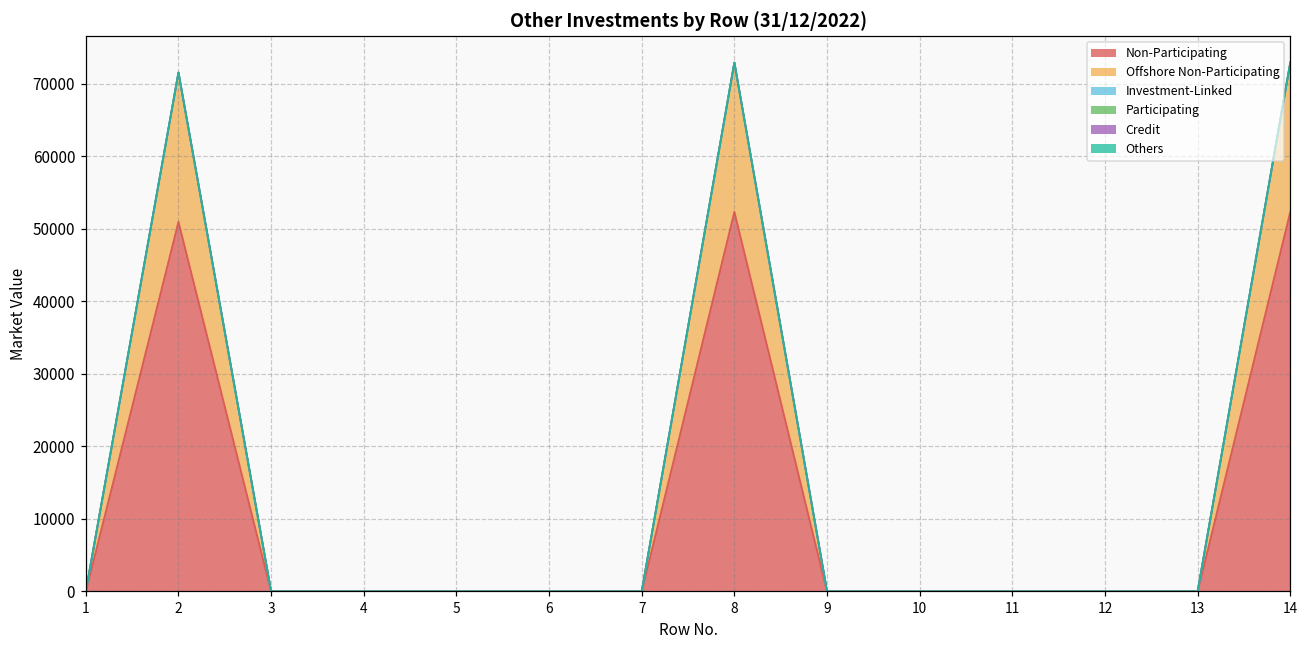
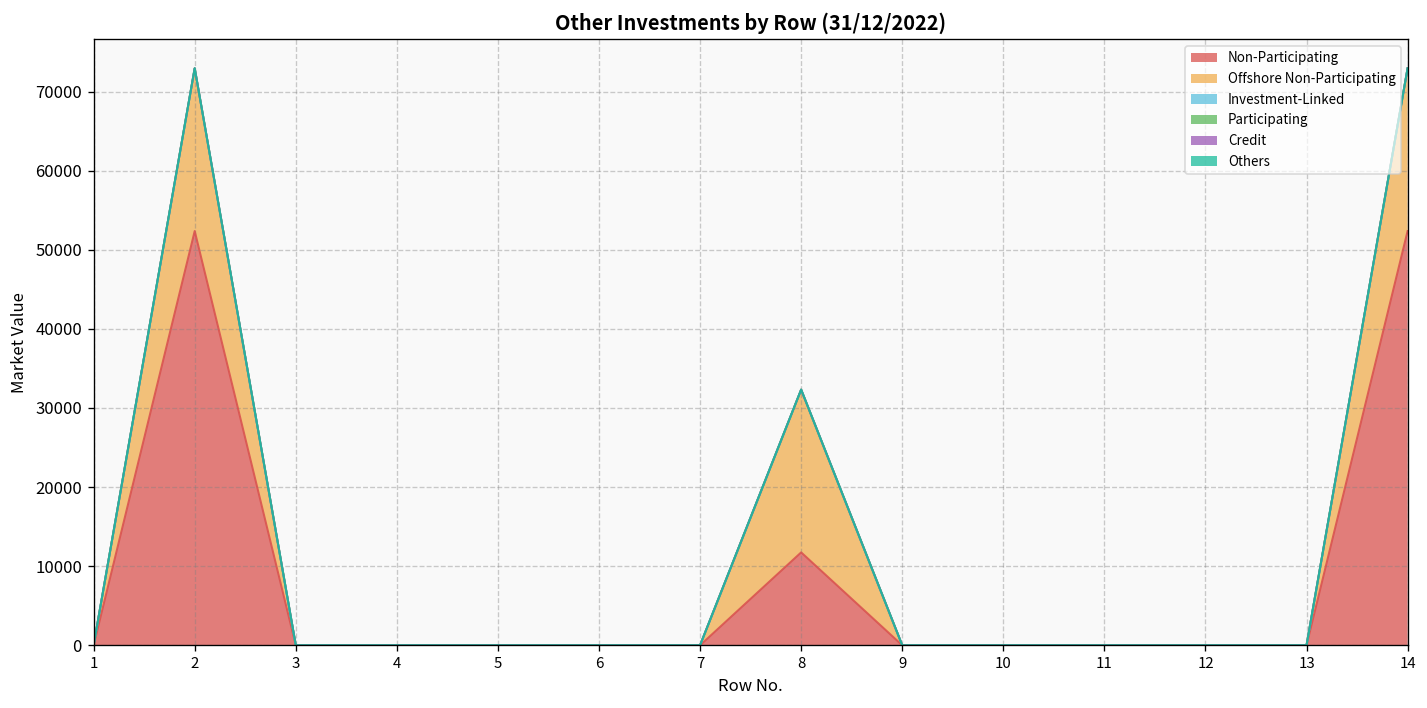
Non-Participating, 2: 51000 -> 52000
Non-Participating, 8: 52000 -> 12000
